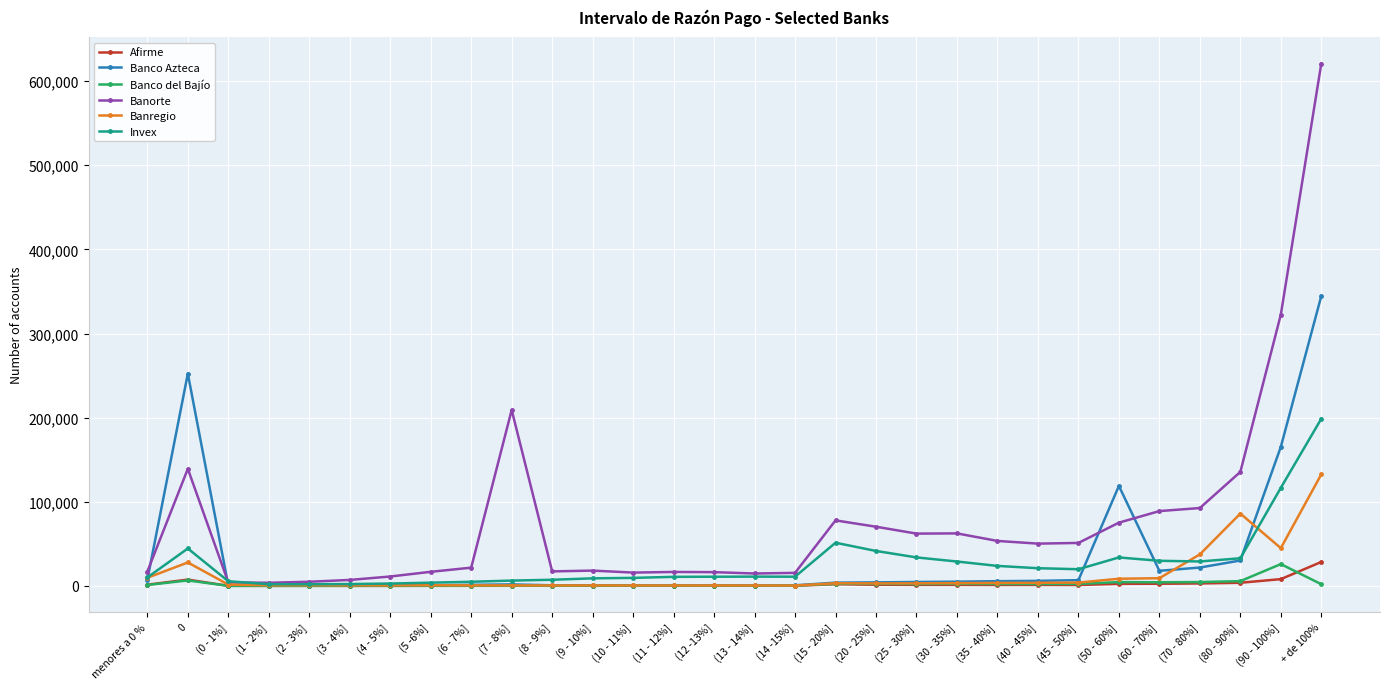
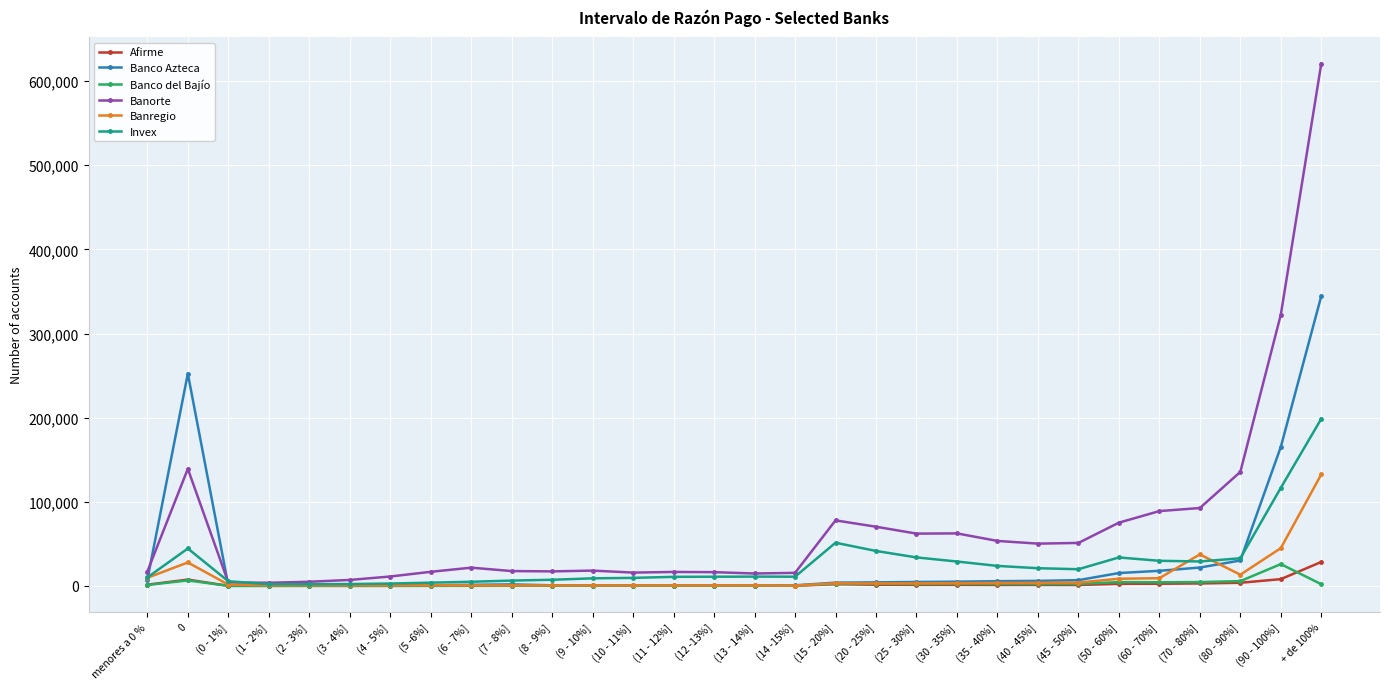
Banorte, (7 - 8%]: 210,000 -> 20,000
Banco Azteca, (50 - 60%]: 120,000 -> 20,000
Banregio, (80 - 90%]: 90,000 -> 10,000
